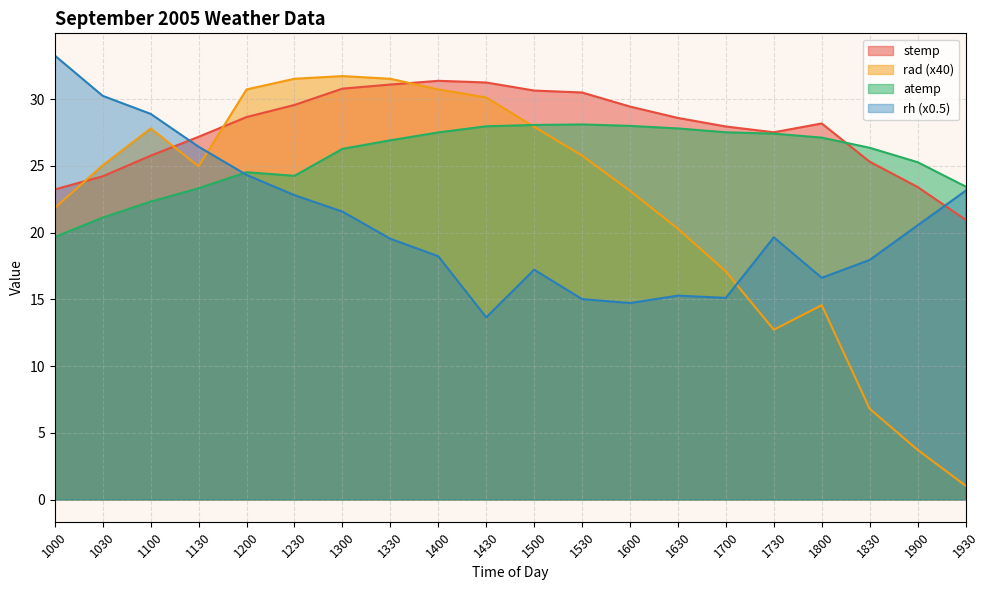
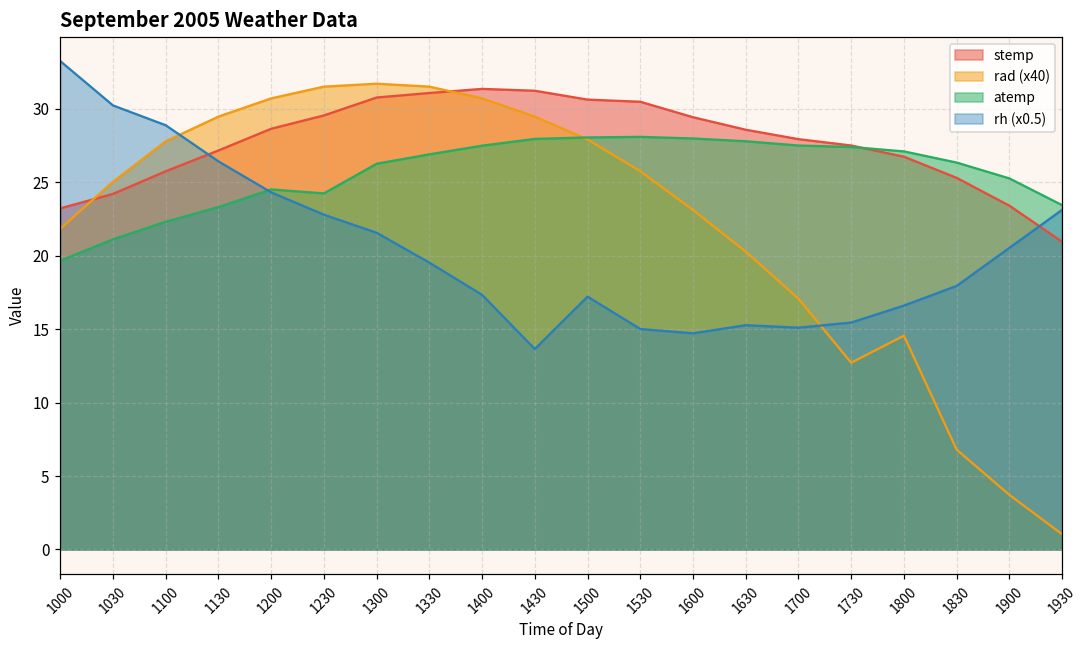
rad (x40), 1130: 25.0 -> 29.5
rh (x0.5), 1400: 18.2 -> 17.3
rad (x40), 1430: 30.1 -> 29.5
rh (x0.5), 1730: 19.6 -> 15.5
stemp, 1800: 28.2 -> 26.7
